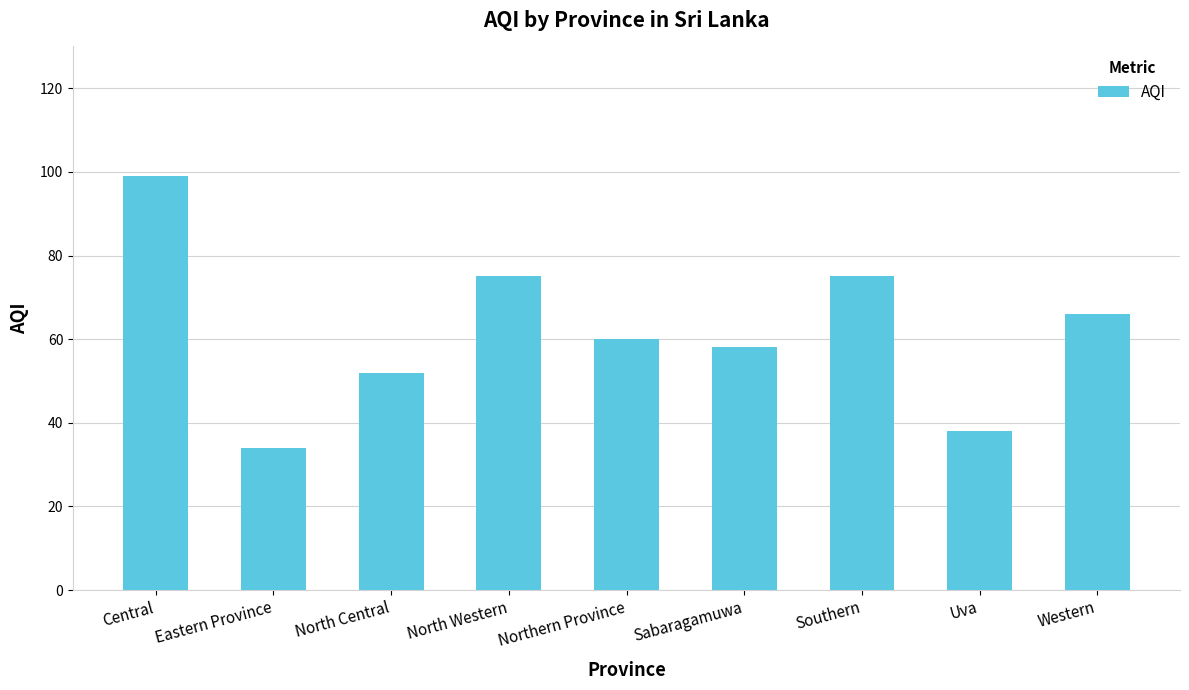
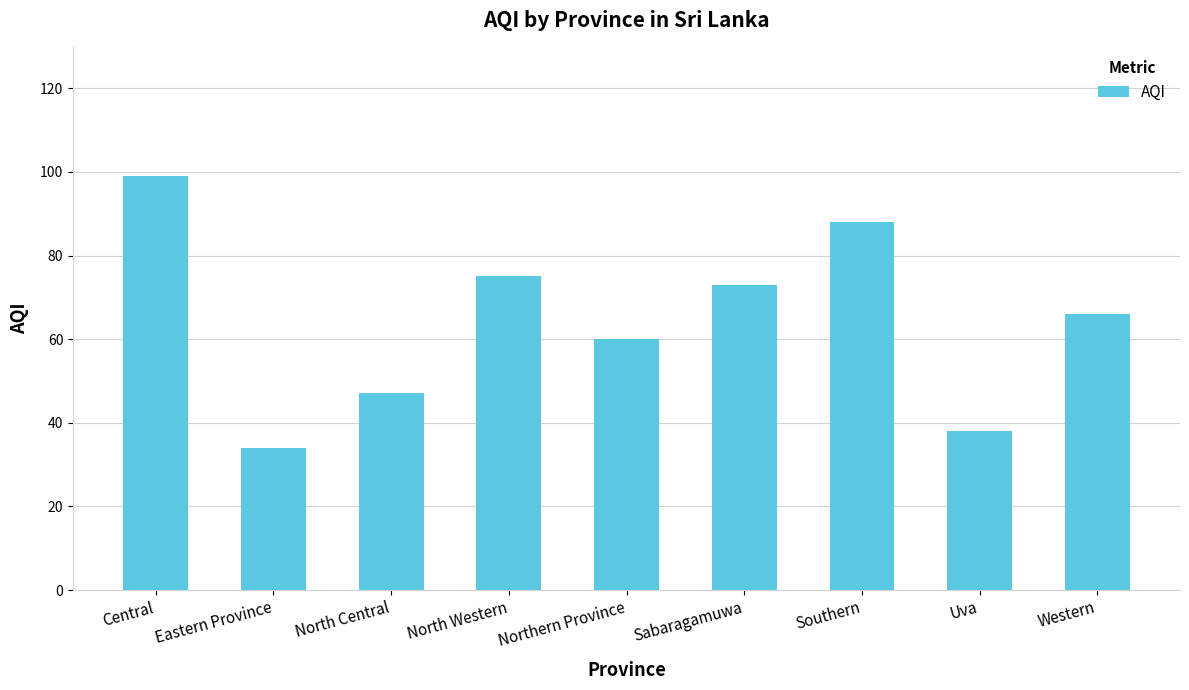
North Central: 52 -> 47
Sabaragamuwa: 58 -> 73
Southern: 75 -> 88
